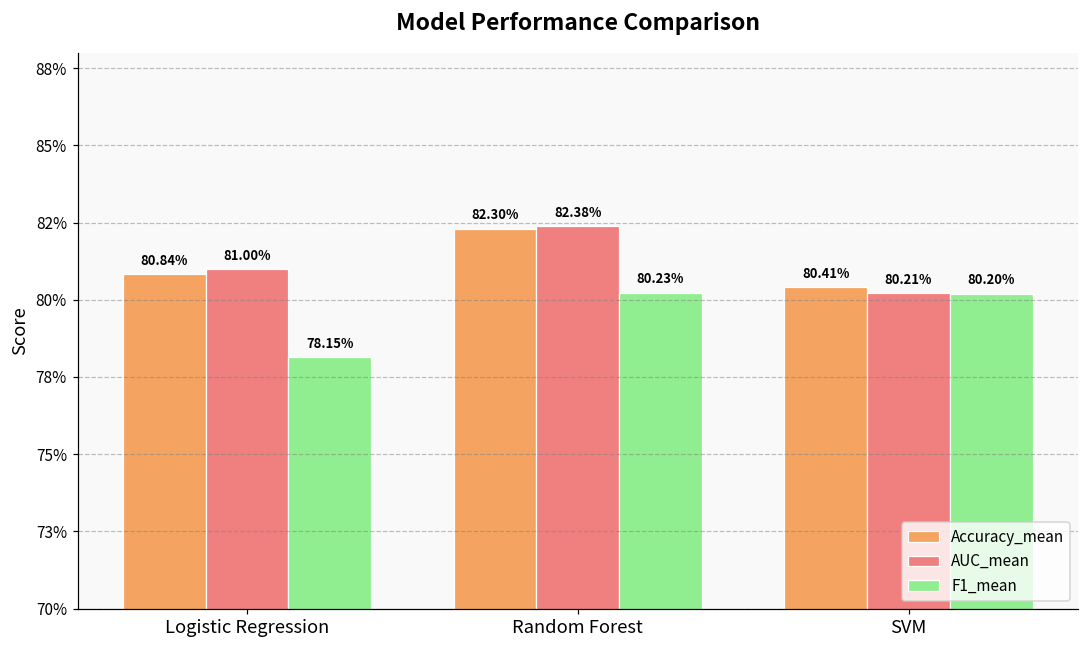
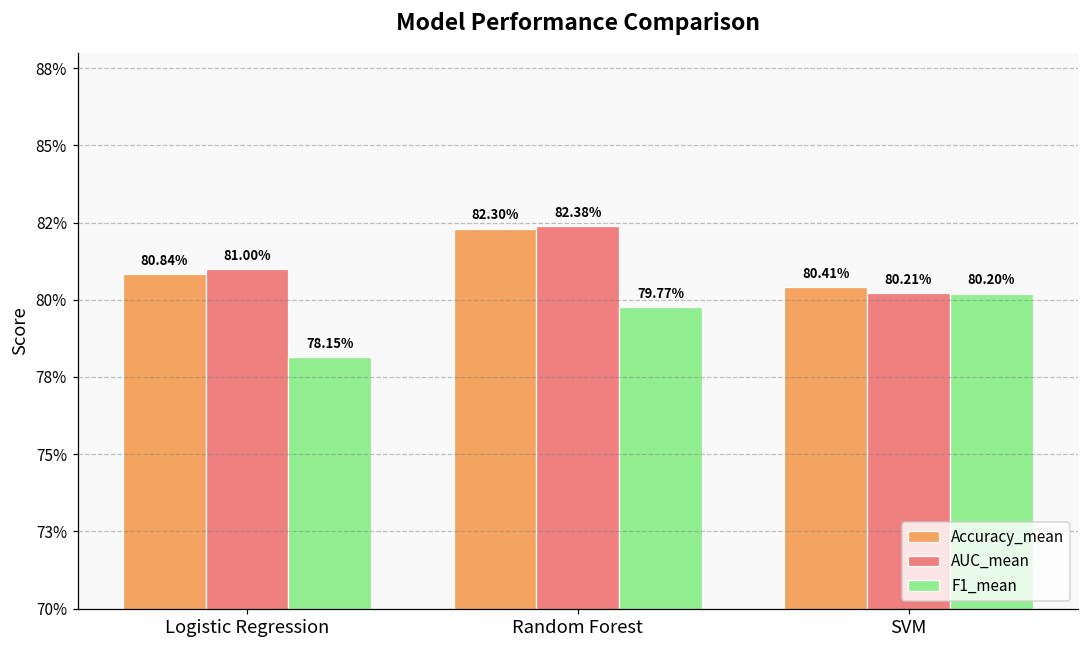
F1_mean, Random Forest: 80.23% -> 79.77%
